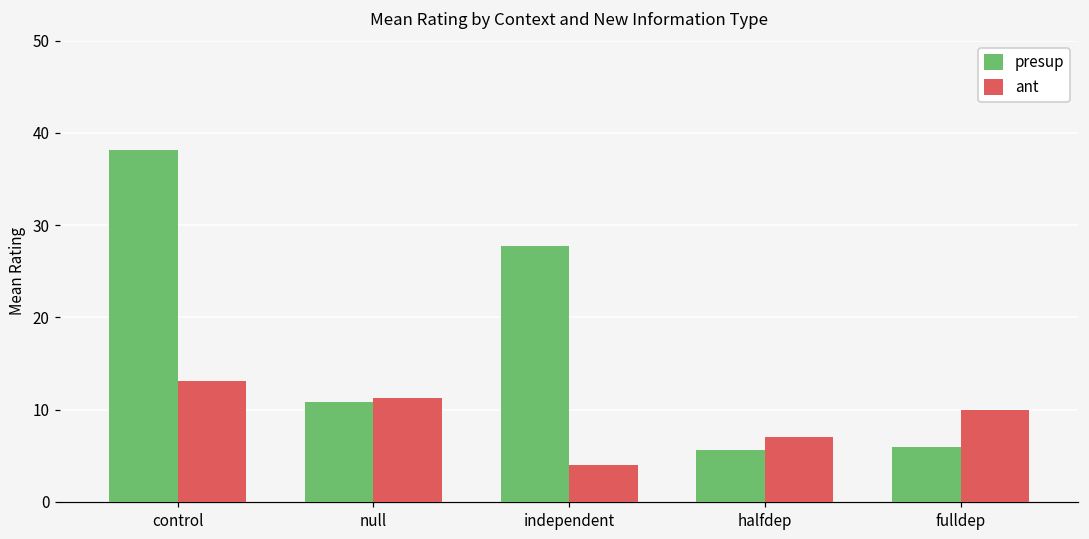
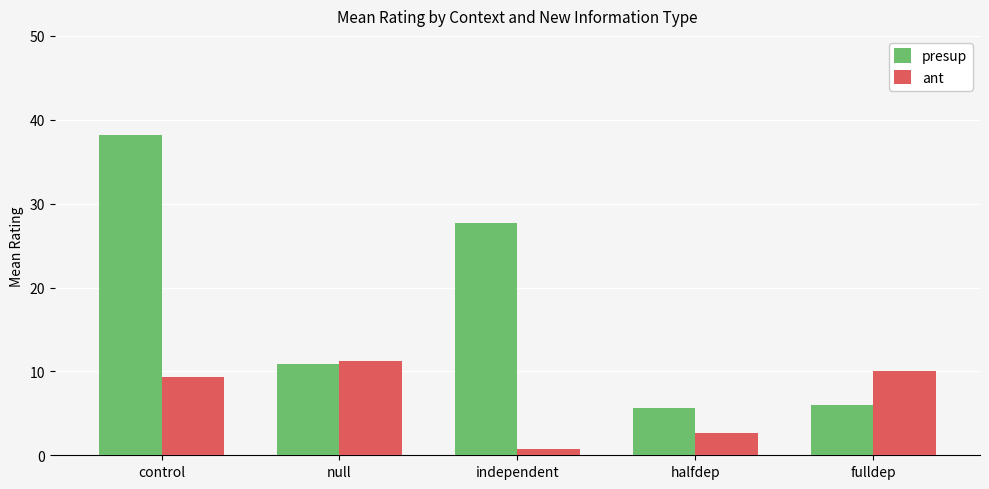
ant, control: 13 -> 9
ant, independent: 4 -> 1
ant, halfdep: 7 -> 3
